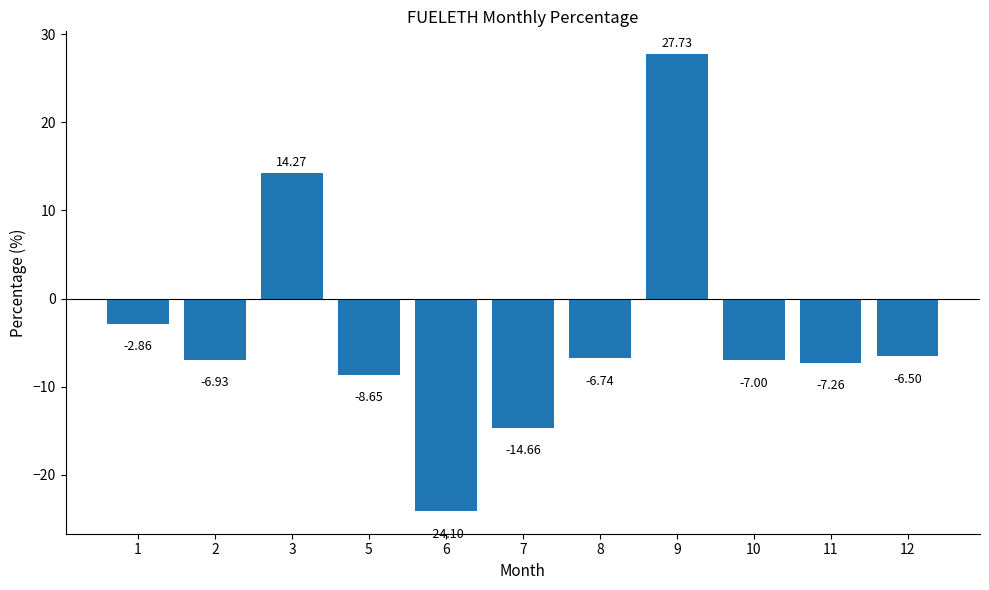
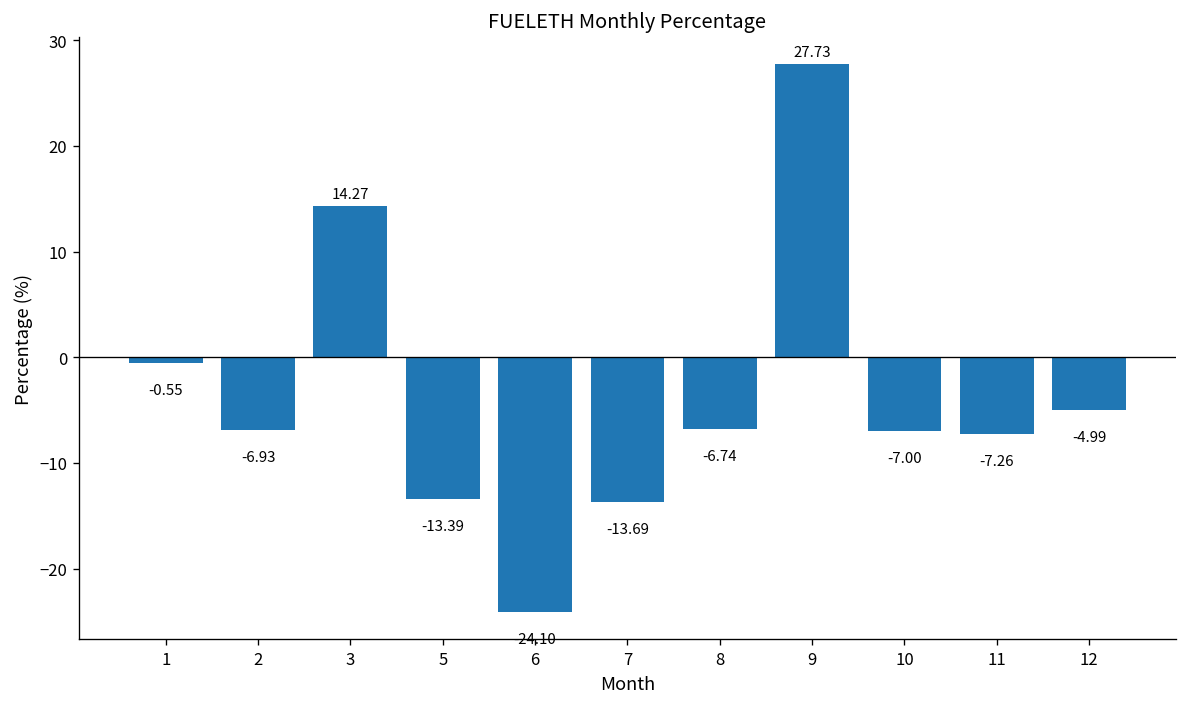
1: -2.86 -> -0.55
5: -8.65 -> -13.39
7: -14.66 -> -13.69
12: -6.50 -> -4.99
